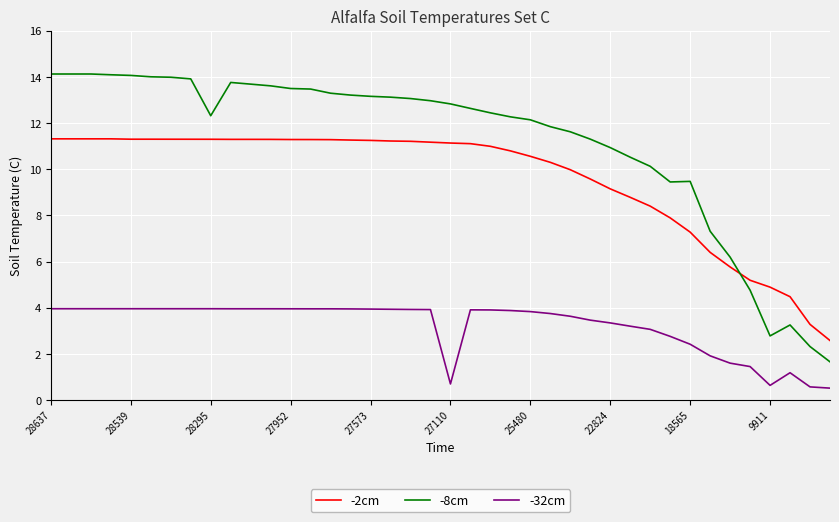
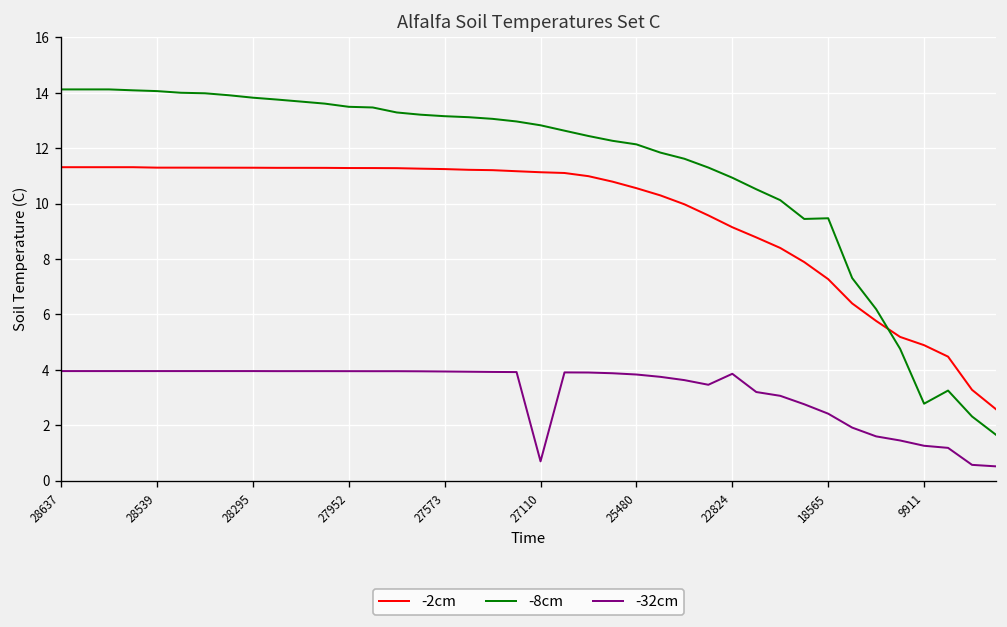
-8cm, 28295: 12.3 -> 13.8
-32cm, 22824: 3.3 -> 3.9
-32cm, 9911: 0.6 -> 1.3
